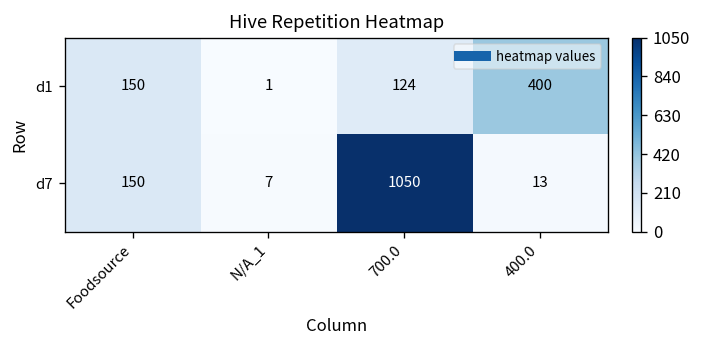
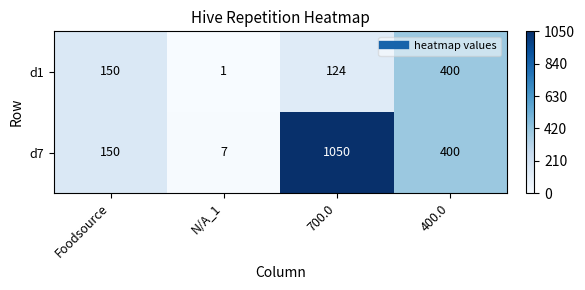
d7, 400.0: 13 -> 400
